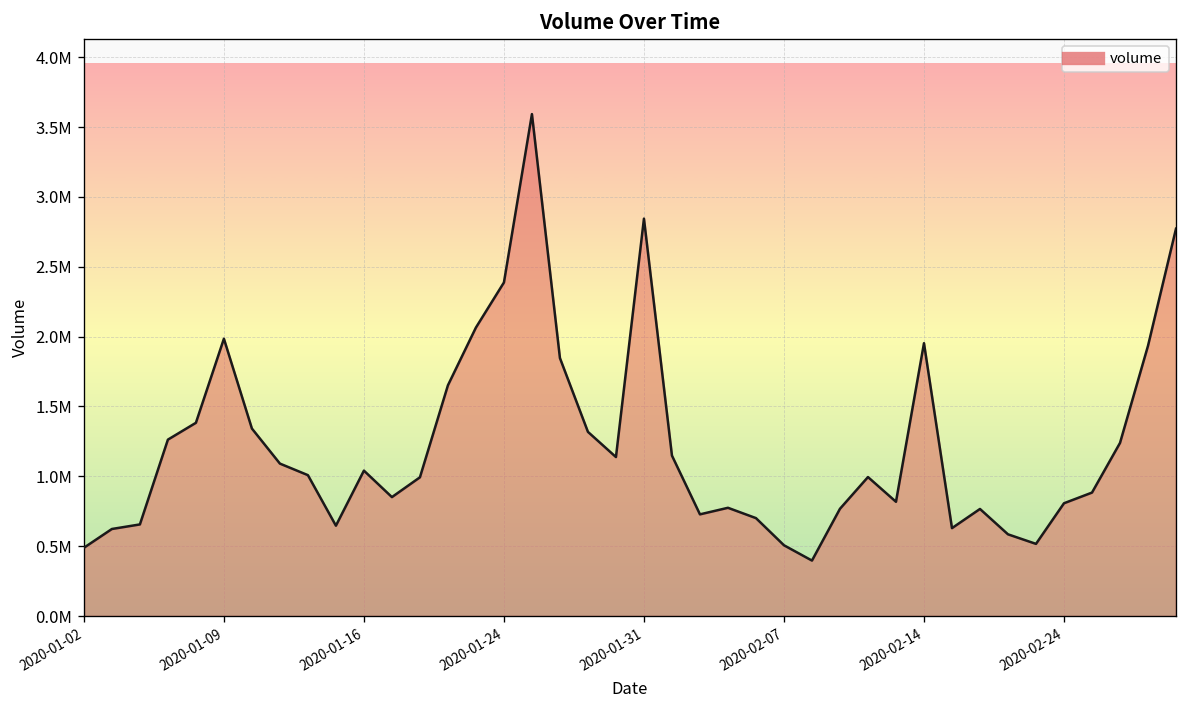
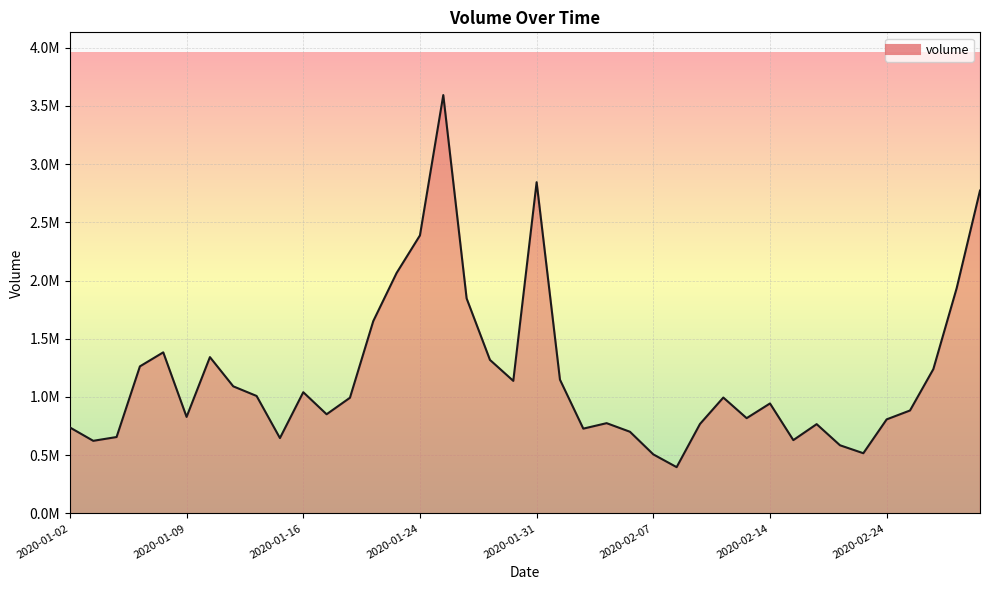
2020-01-02: 490000 -> 740000
2020-01-09: 1990000 -> 830000
2020-02-14: 1950000 -> 940000
